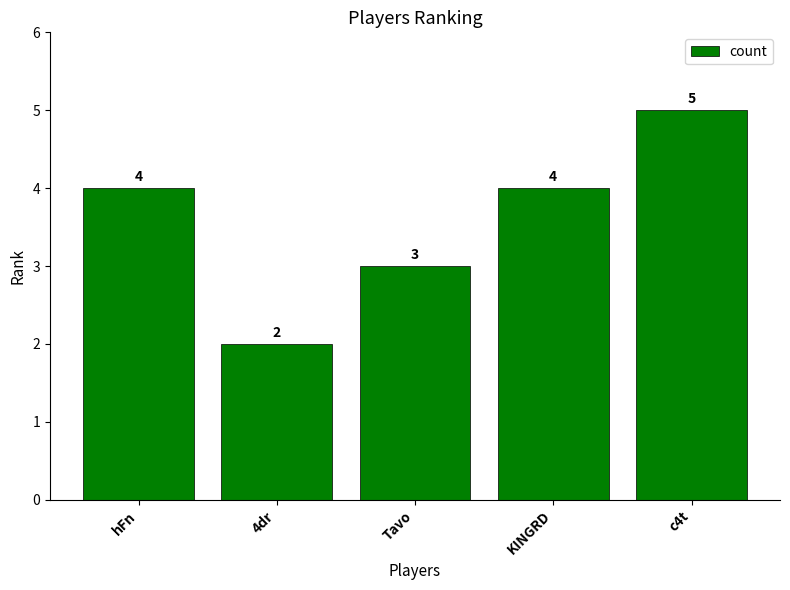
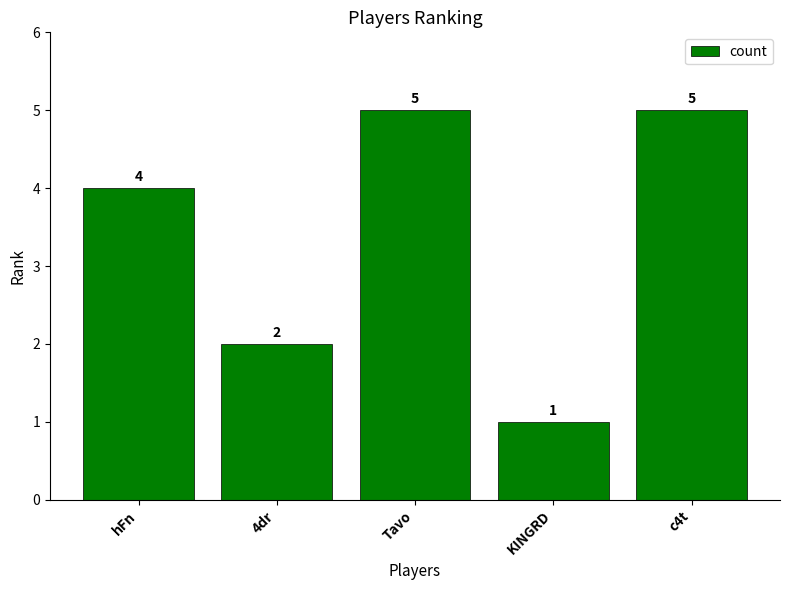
Tavo: 3 -> 5
KINGRD: 4 -> 1
